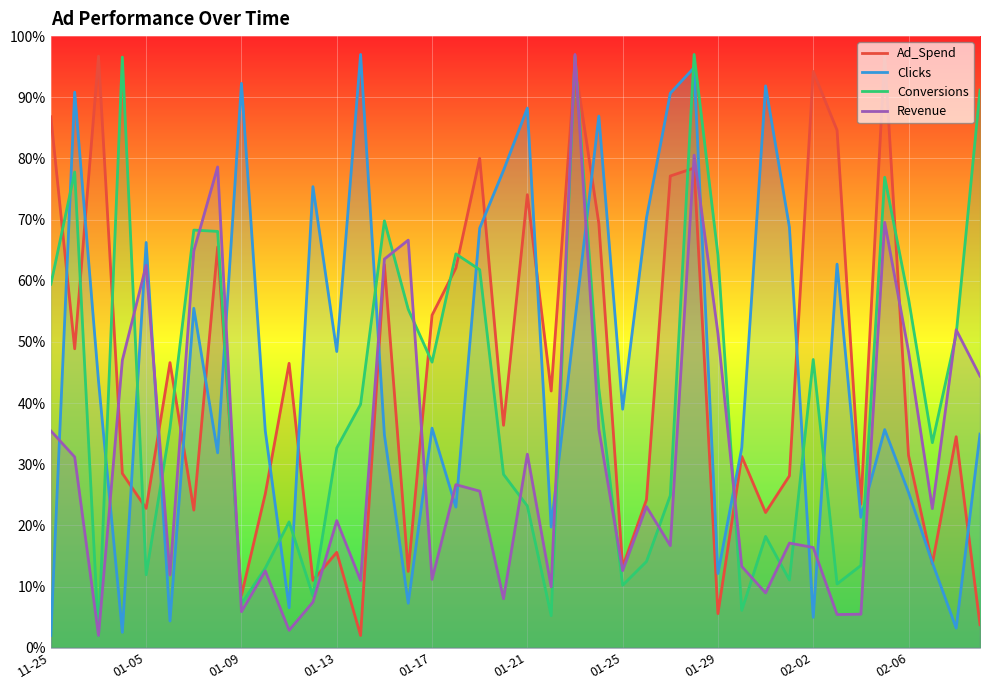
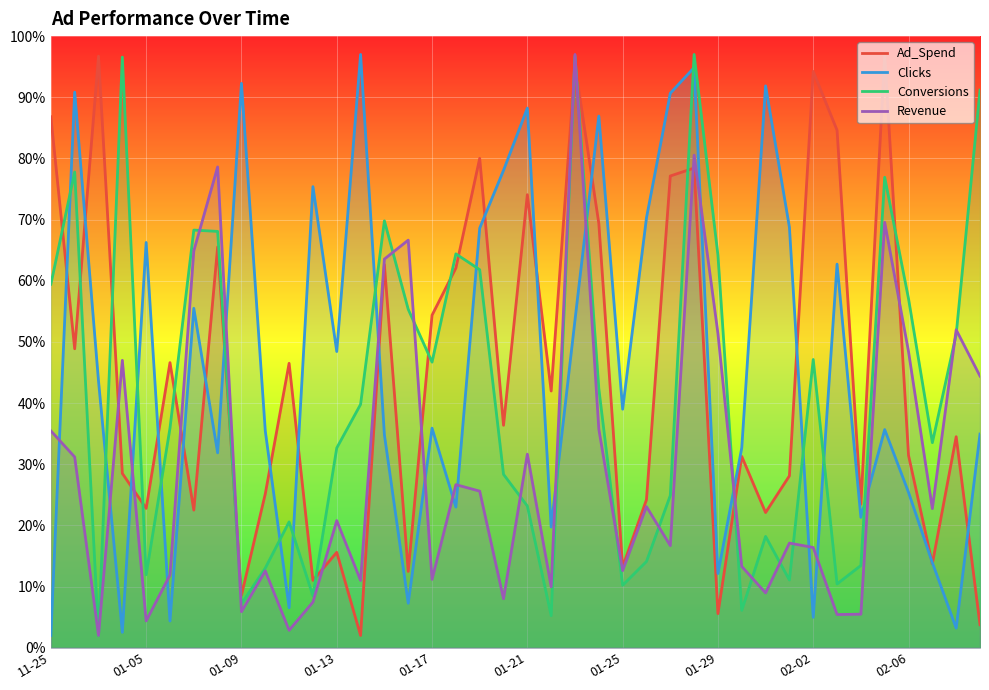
Revenue, 01-05: 63% -> 4%
